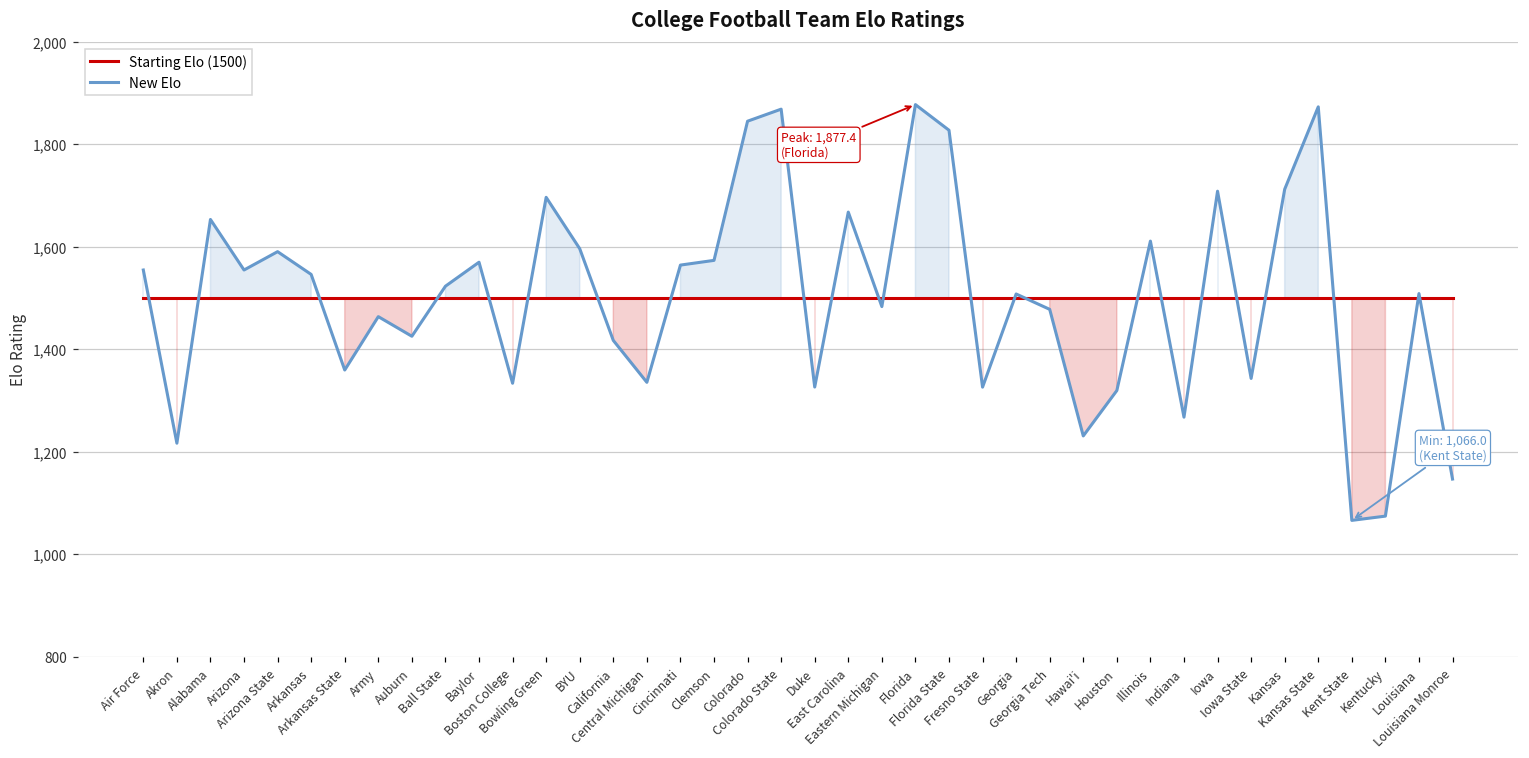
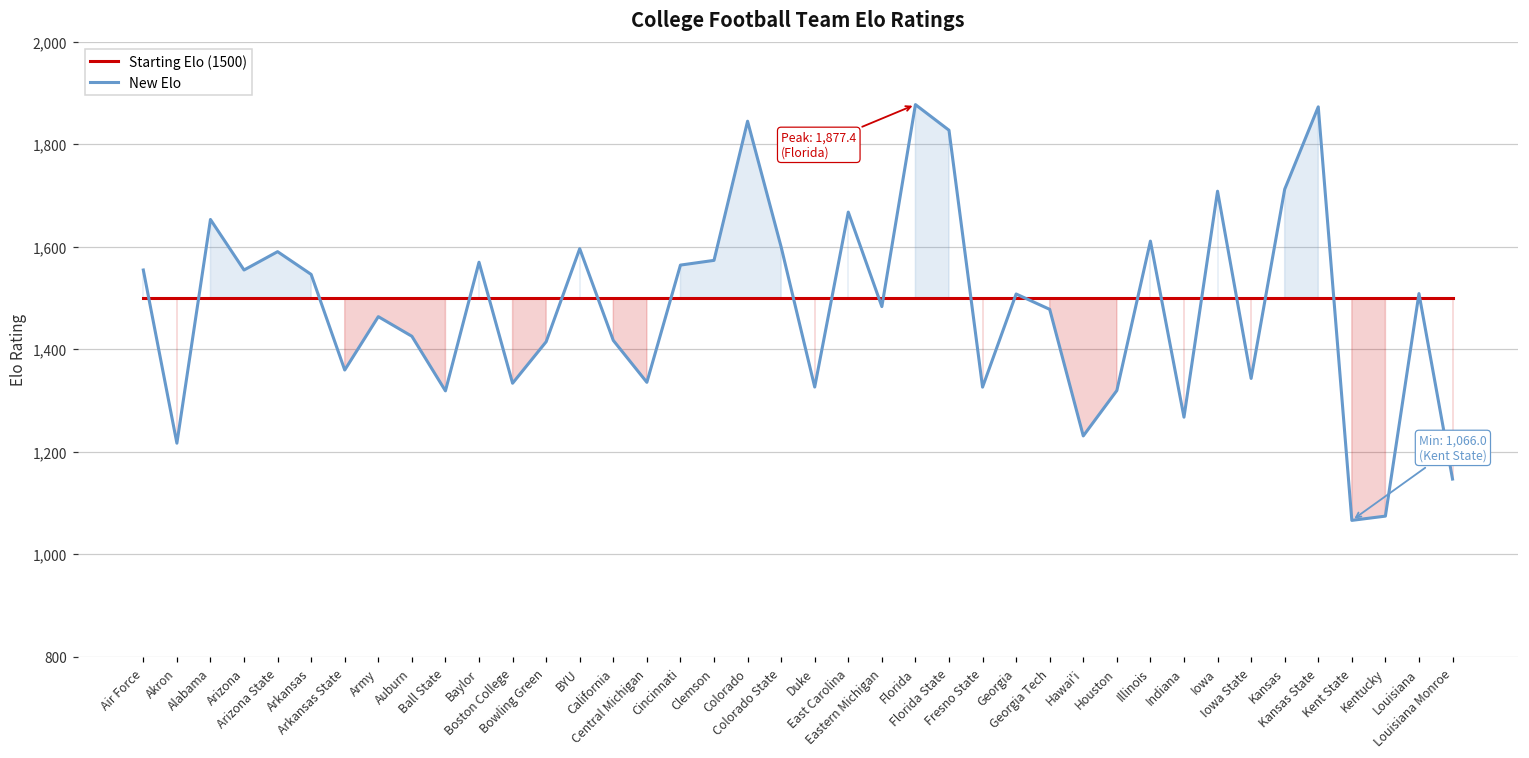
New Elo, Ball State: 1,520 -> 1,320
New Elo, Bowling Green: 1,700 -> 1,410
New Elo, Colorado State: 1,870 -> 1,600
